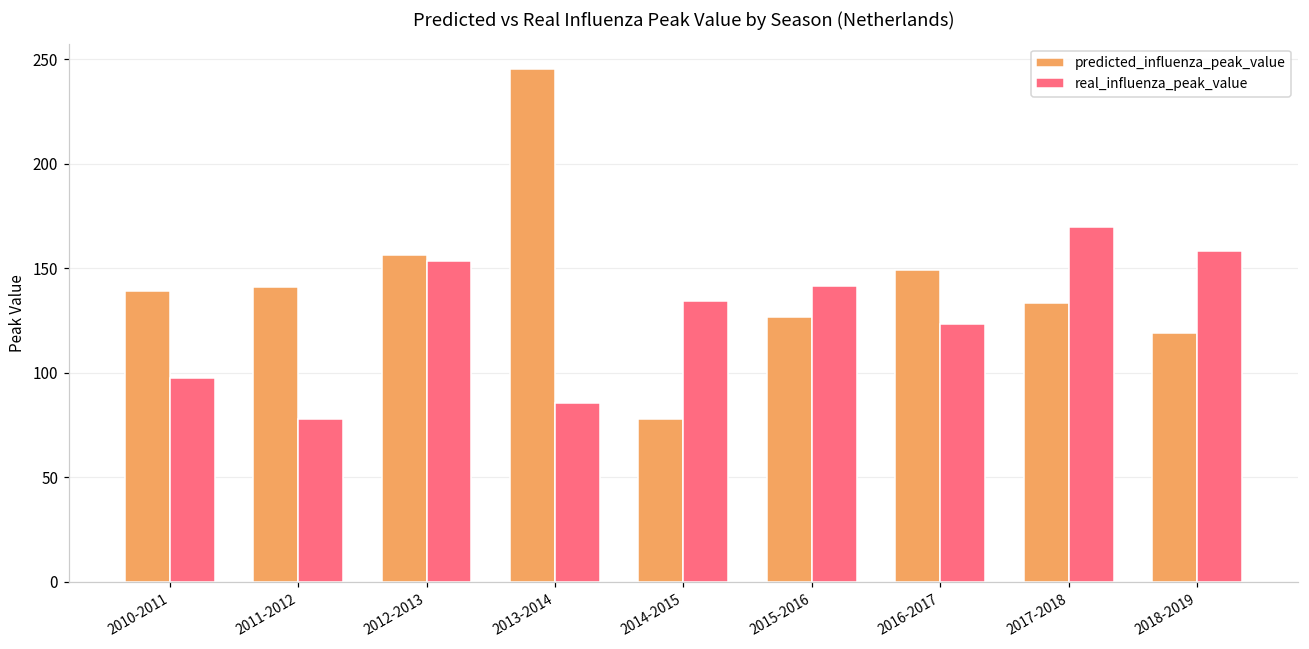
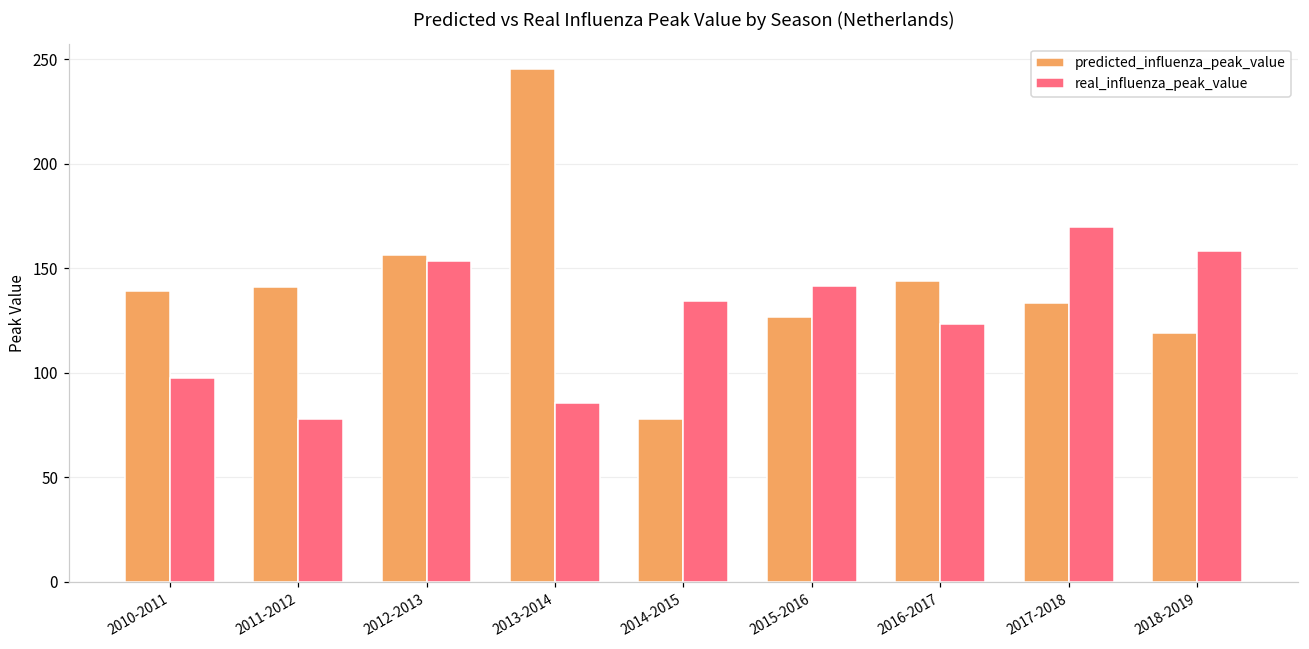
predicted_influenza_peak_value, 2016-2017: 149 -> 144
